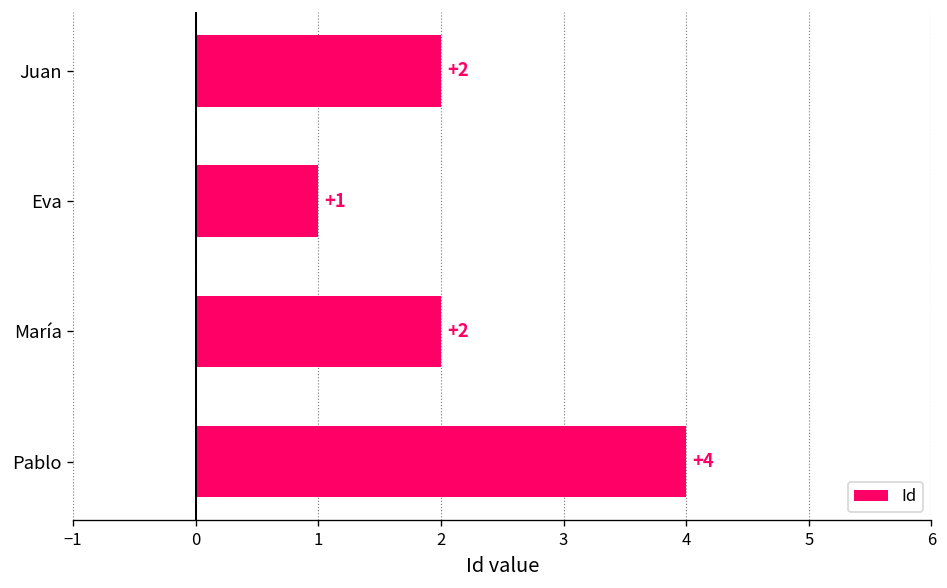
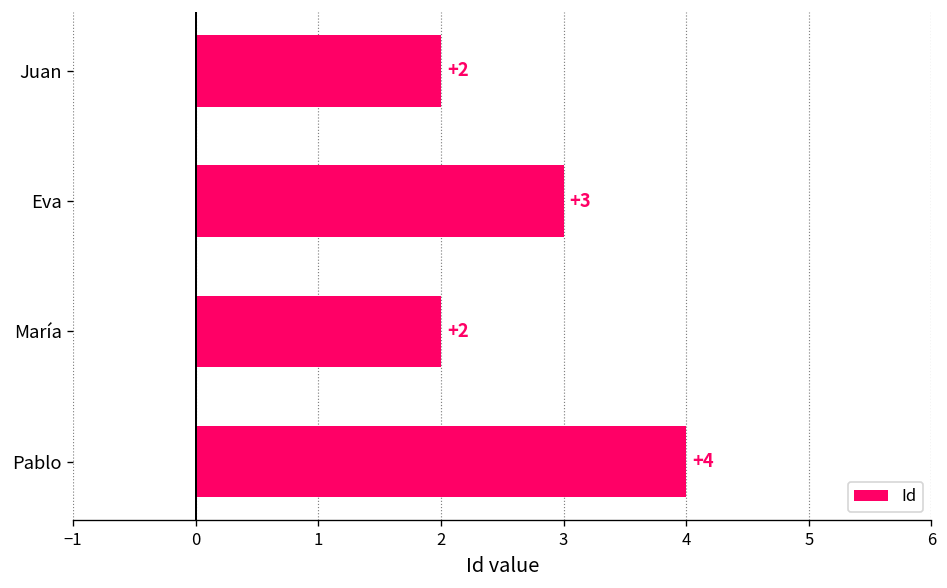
Eva: +1 -> +3
